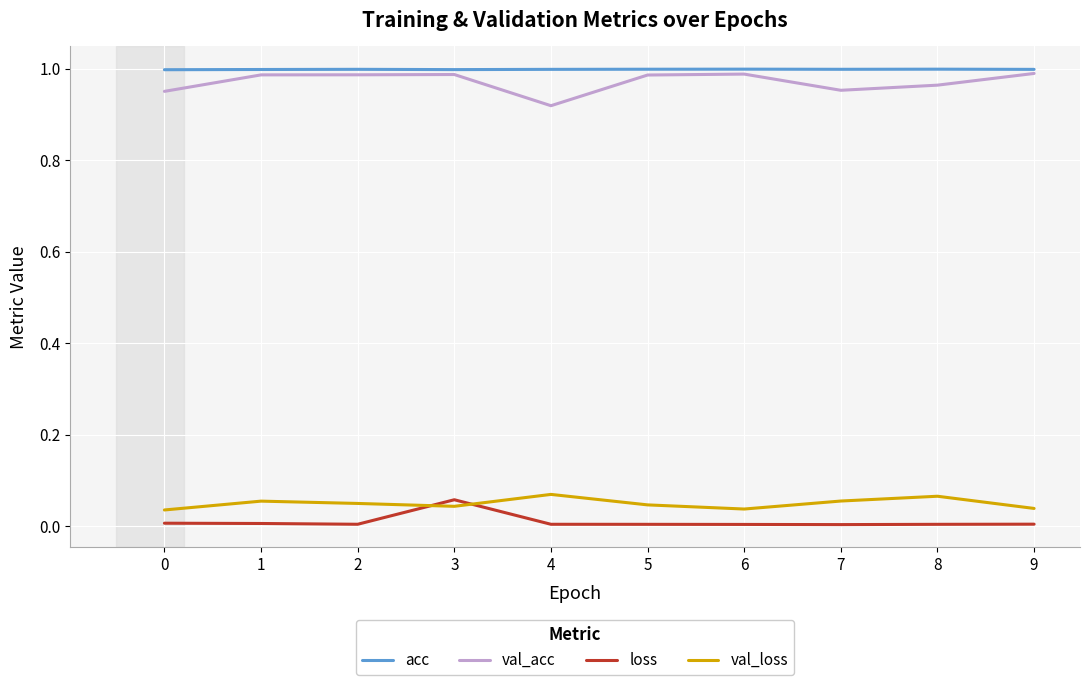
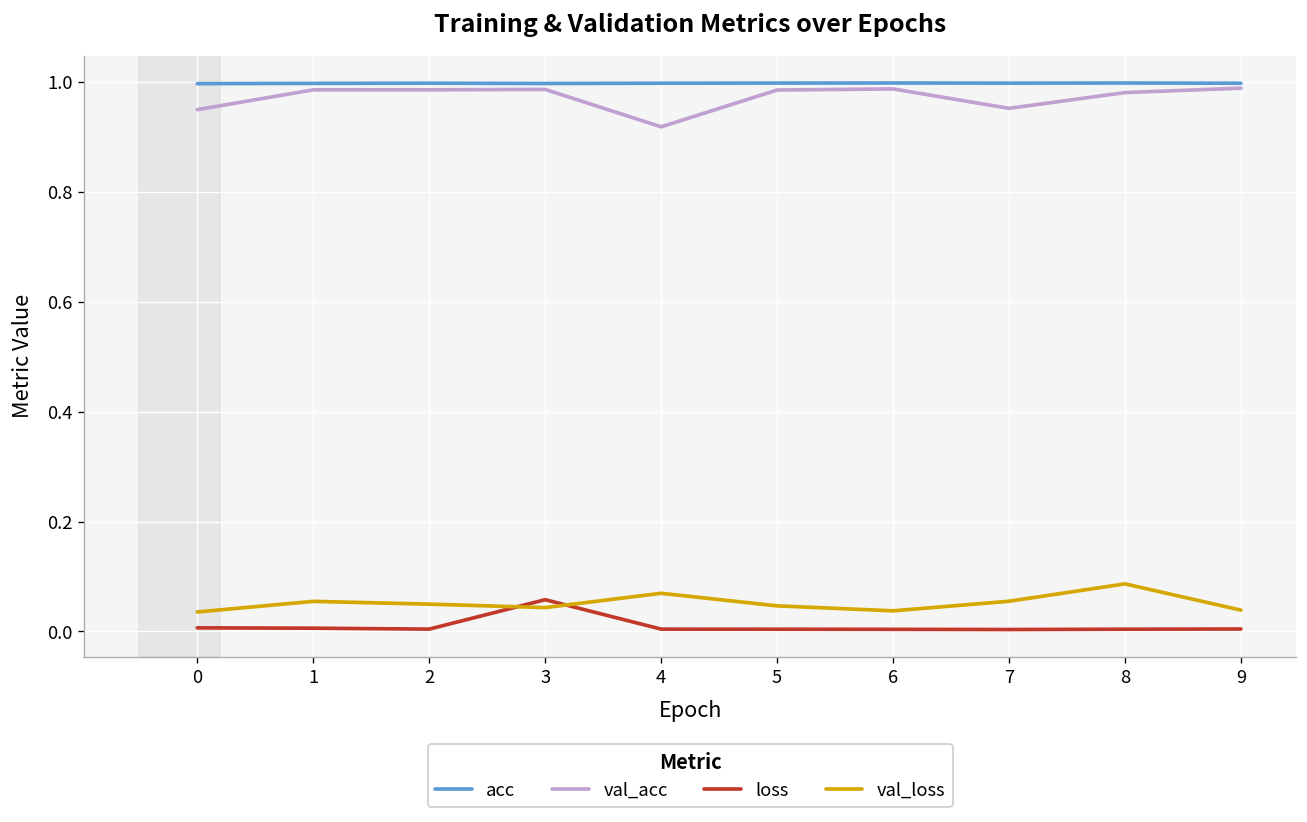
val_acc, 8: 0.96 -> 0.98
val_loss, 8: 0.07 -> 0.09
